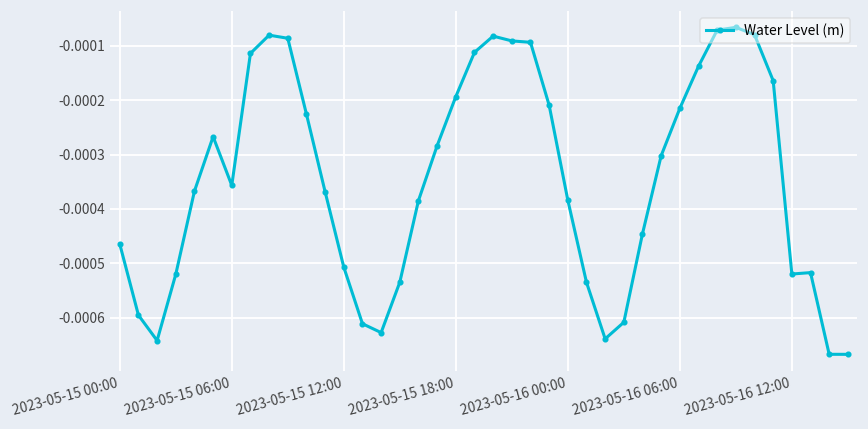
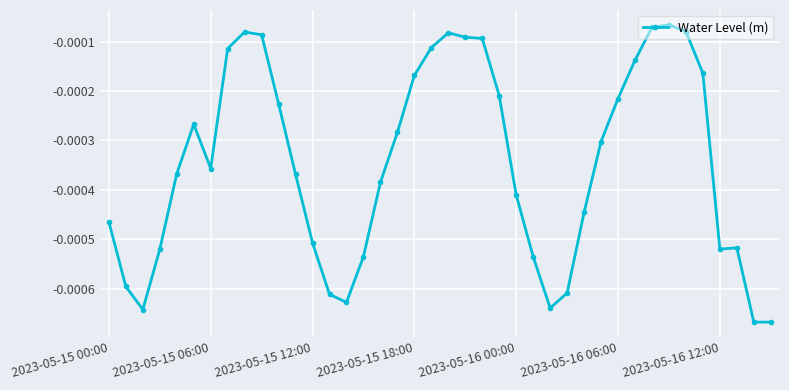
2023-05-15 18:00: -0.00019 -> -0.00017
2023-05-16 00:00: -0.00038 -> -0.00041
